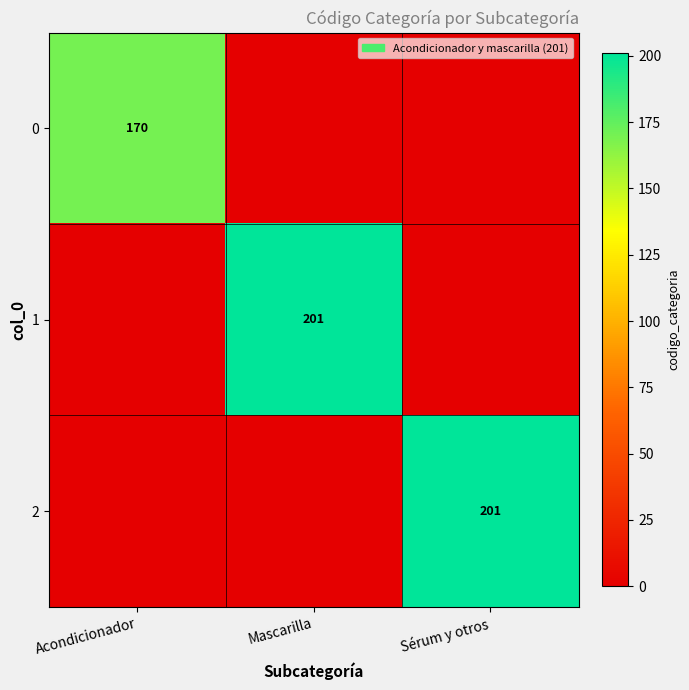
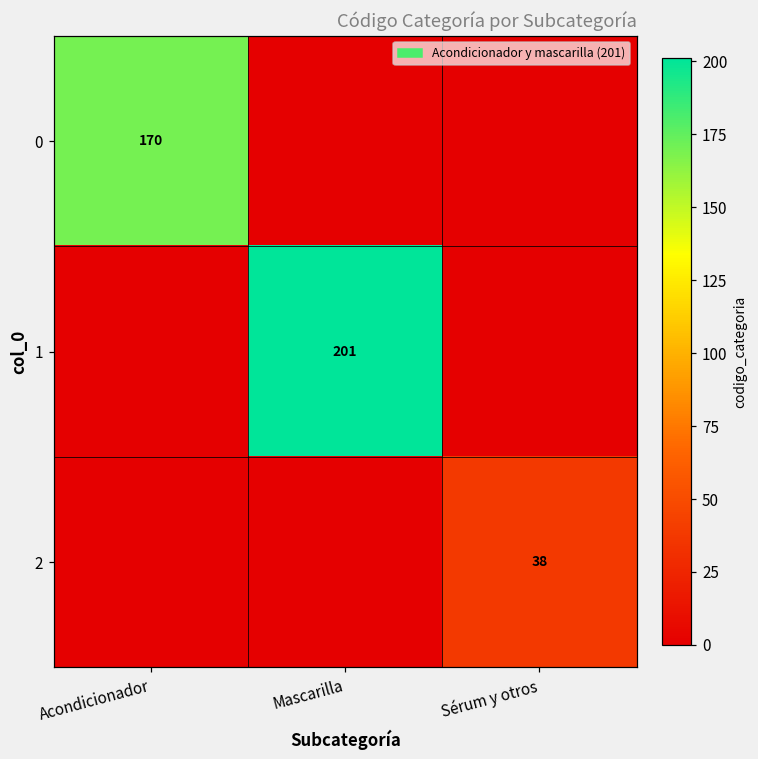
2, Sérum y otros: 201 -> 38
